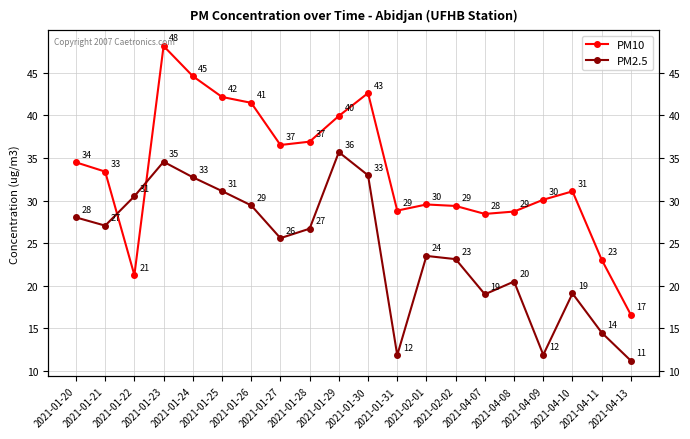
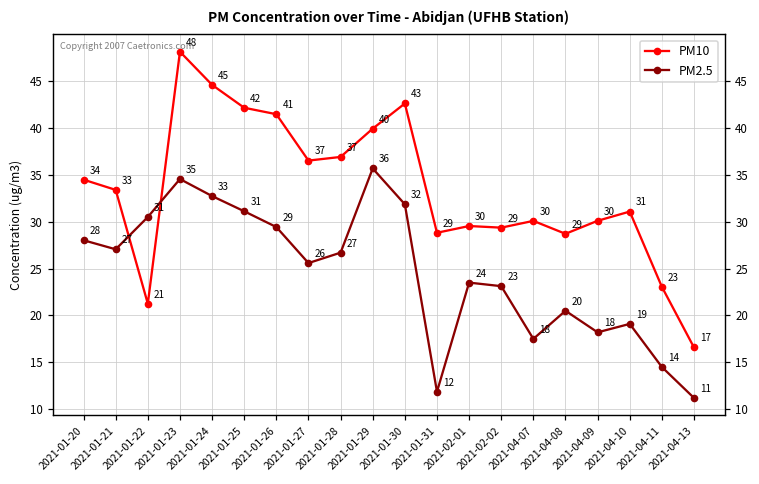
PM2.5, 2021-01-30: 33 -> 32
PM10, 2021-04-07: 28 -> 30
PM2.5, 2021-04-07: 19 -> 18
PM2.5, 2021-04-09: 12 -> 18
